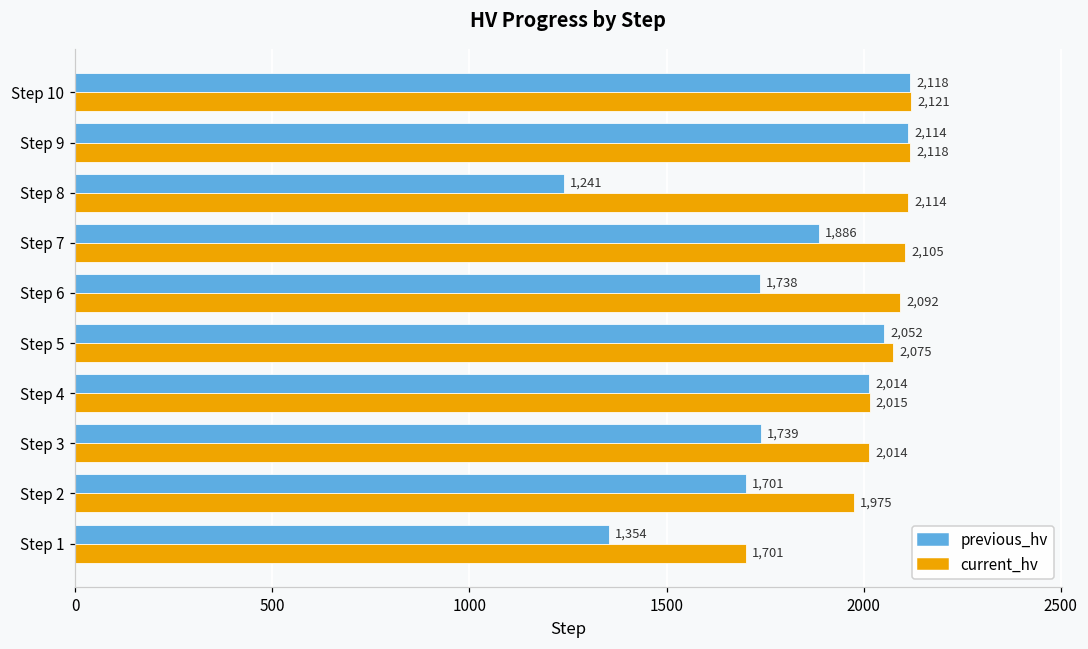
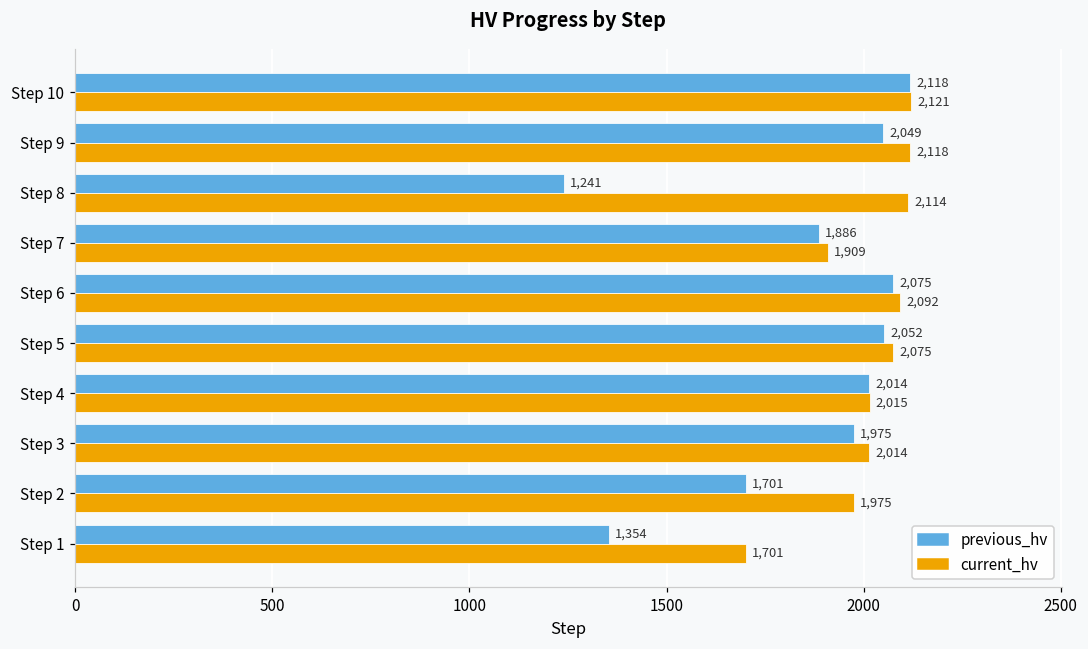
previous_hv, Step 9: 2,114 -> 2,049
current_hv, Step 7: 2,105 -> 1,909
previous_hv, Step 6: 1,738 -> 2,075
previous_hv, Step 3: 1,739 -> 1,975
